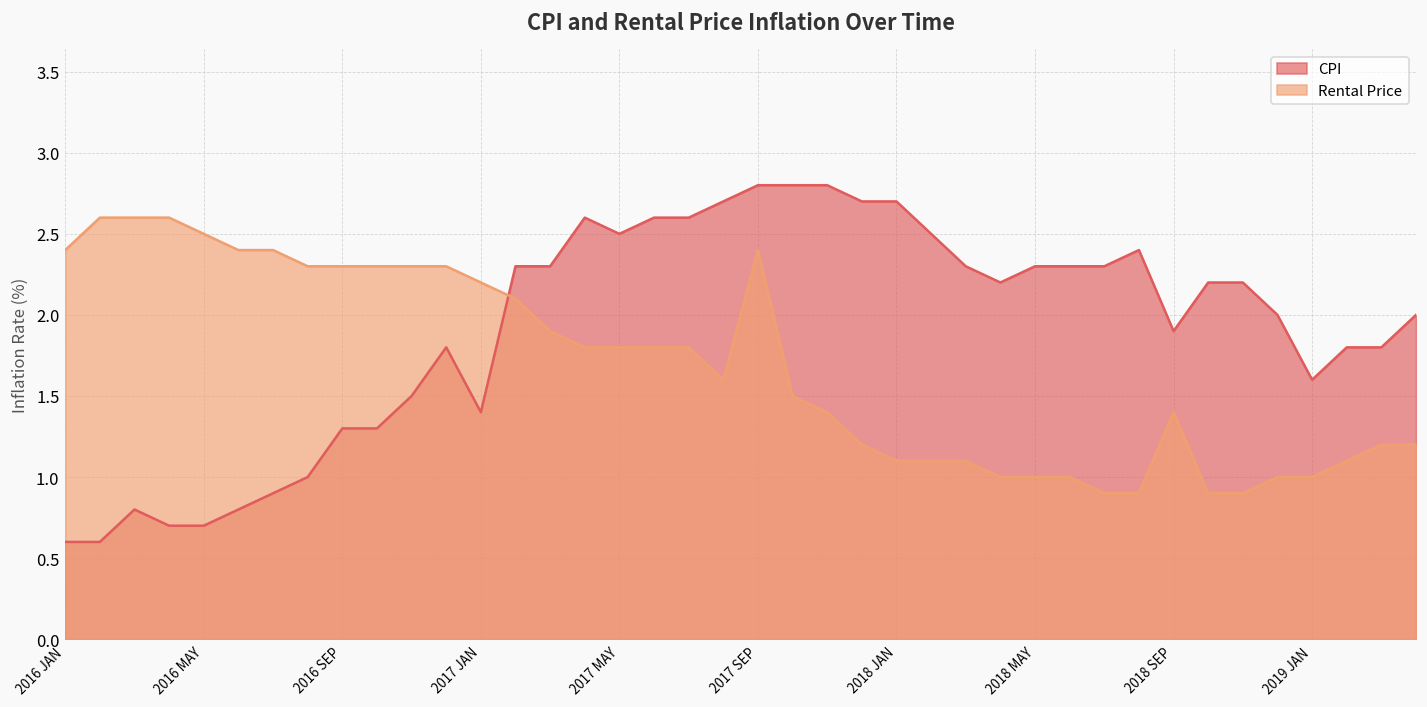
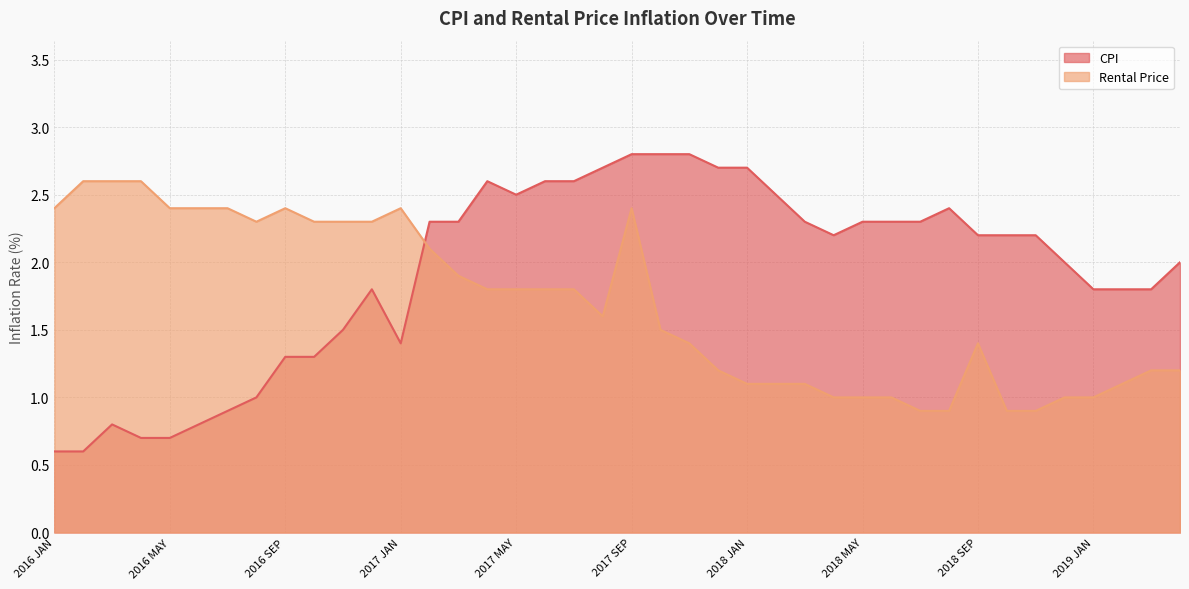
Rental Price, 2016 MAY: 2.5 -> 2.4
Rental Price, 2016 SEP: 2.3 -> 2.4
Rental Price, 2017 JAN: 2.2 -> 2.4
CPI, 2018 SEP: 1.9 -> 2.2
CPI, 2019 JAN: 1.6 -> 1.8
